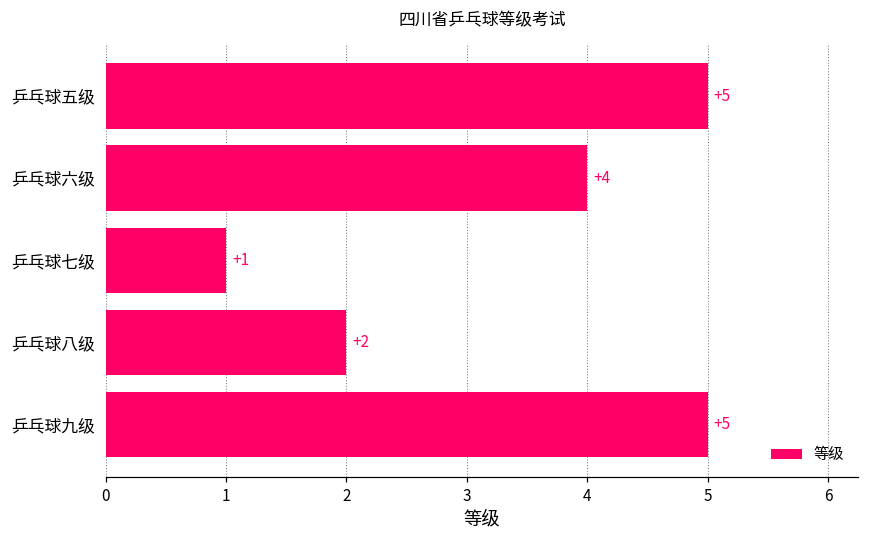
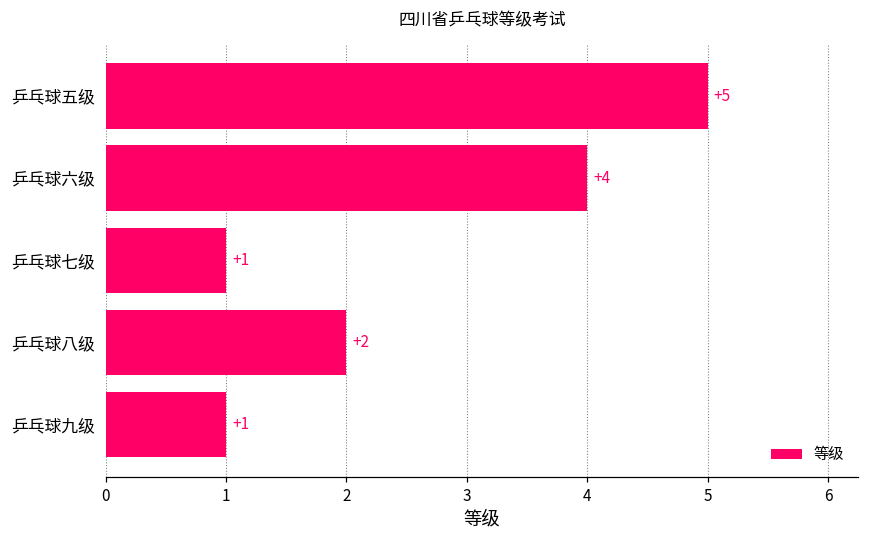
乒乓球九级: +5 -> +1
